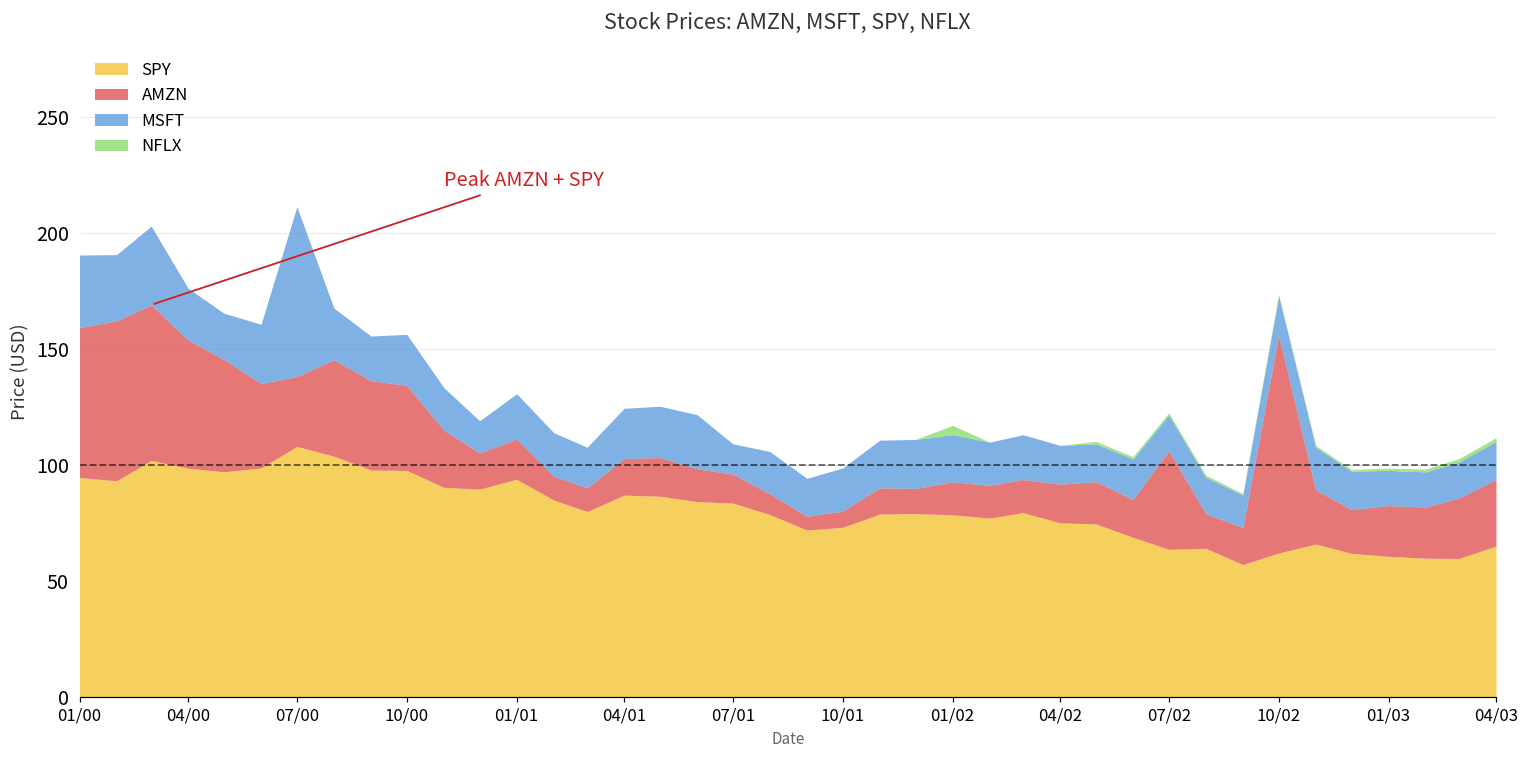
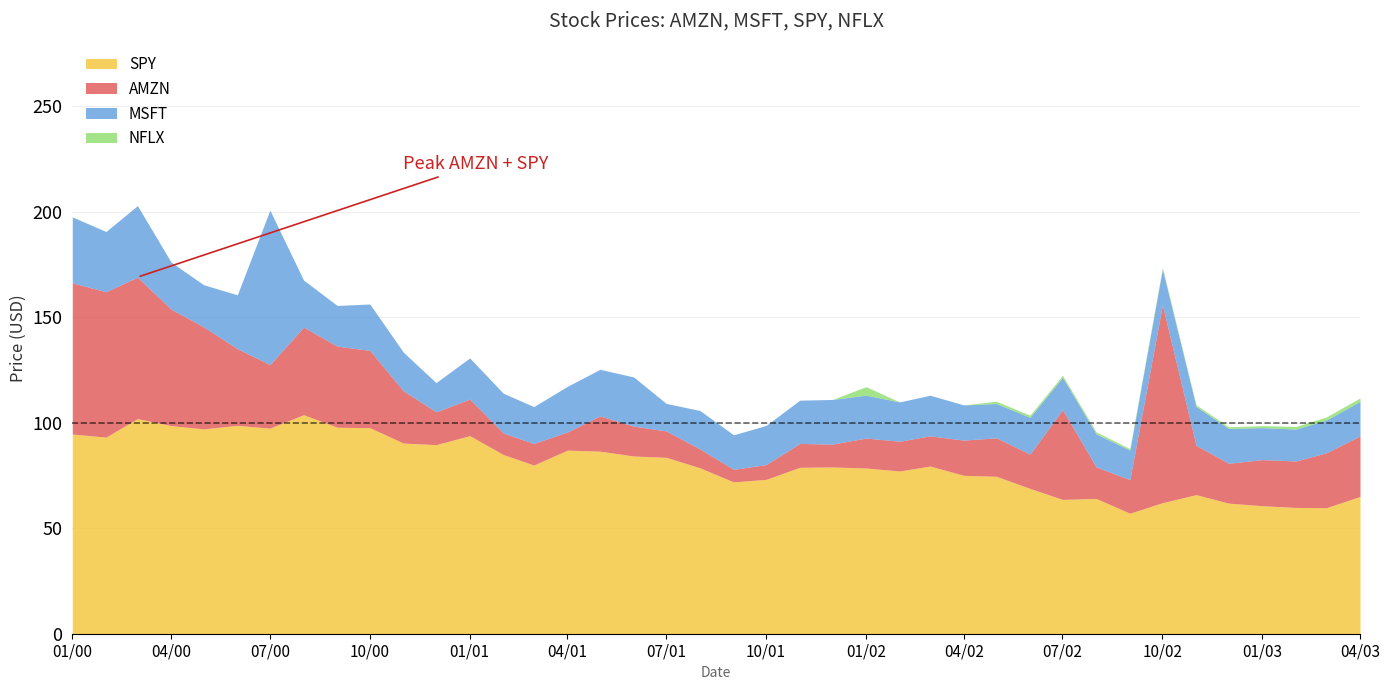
AMZN, 01/00: 65 -> 72
SPY, 07/00: 108 -> 97
AMZN, 04/01: 16 -> 9
